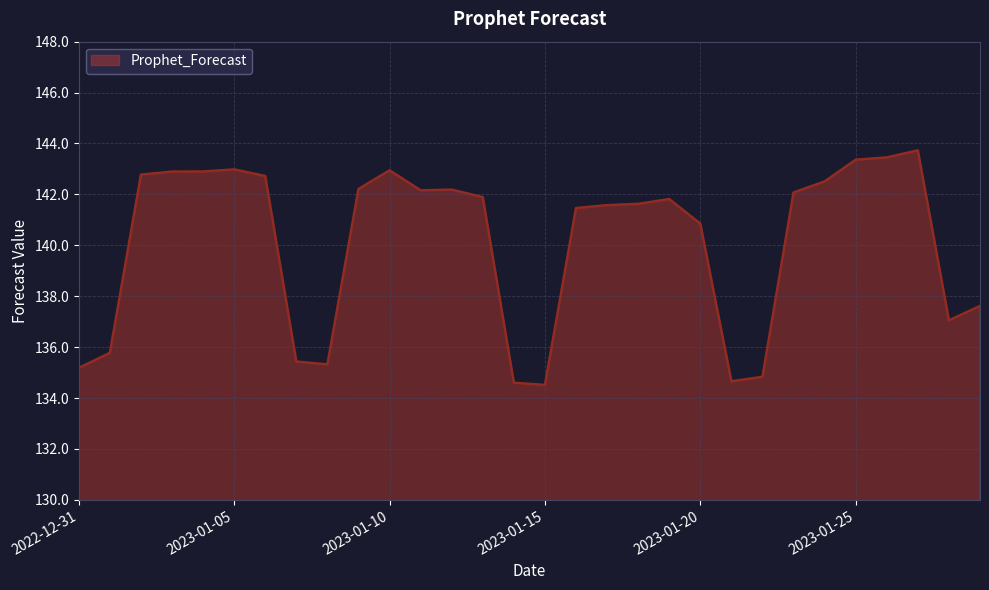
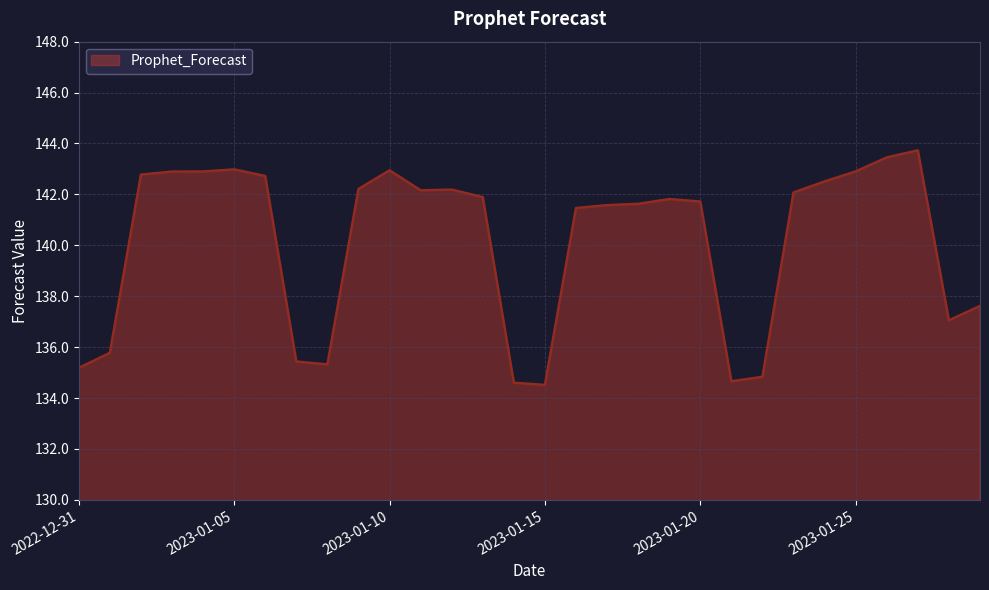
2023-01-20: 140.9 -> 141.7
2023-01-25: 143.4 -> 142.9
